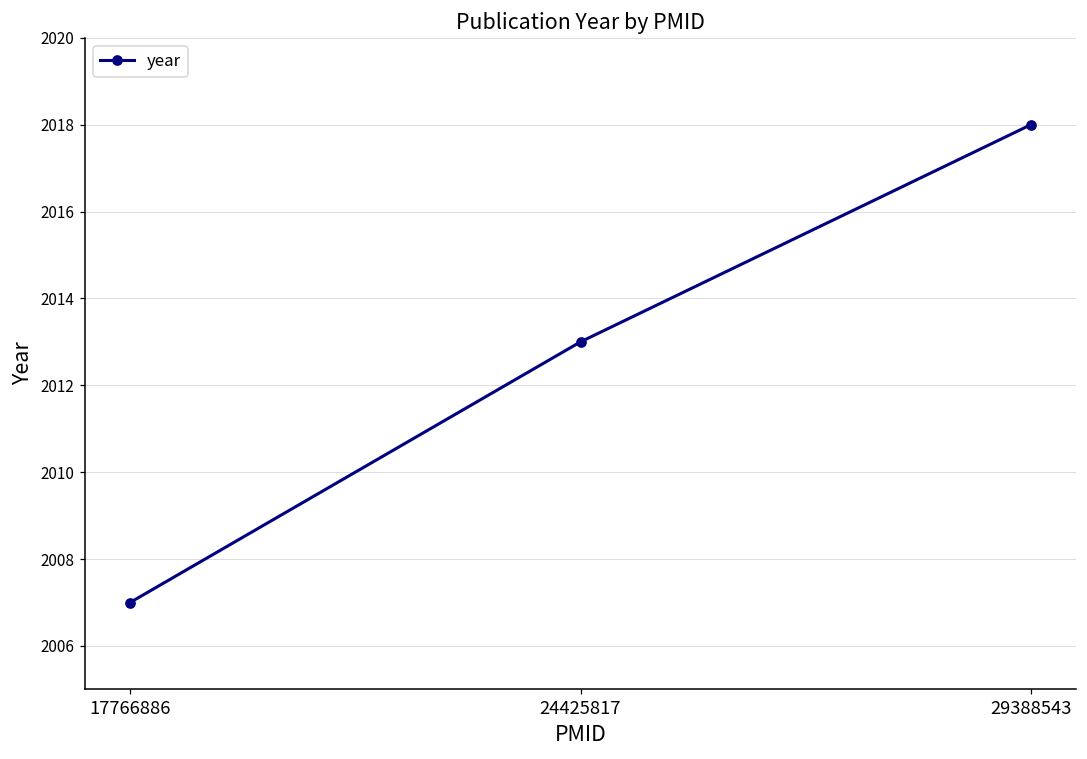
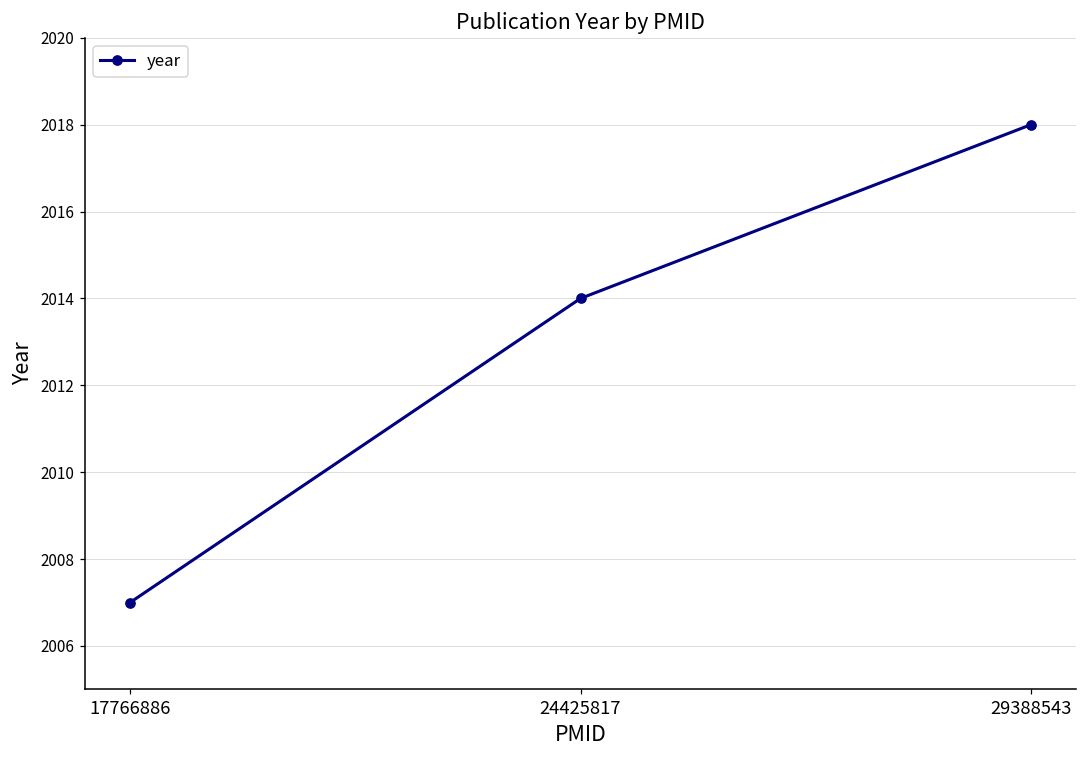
24425817: 2013 -> 2014
